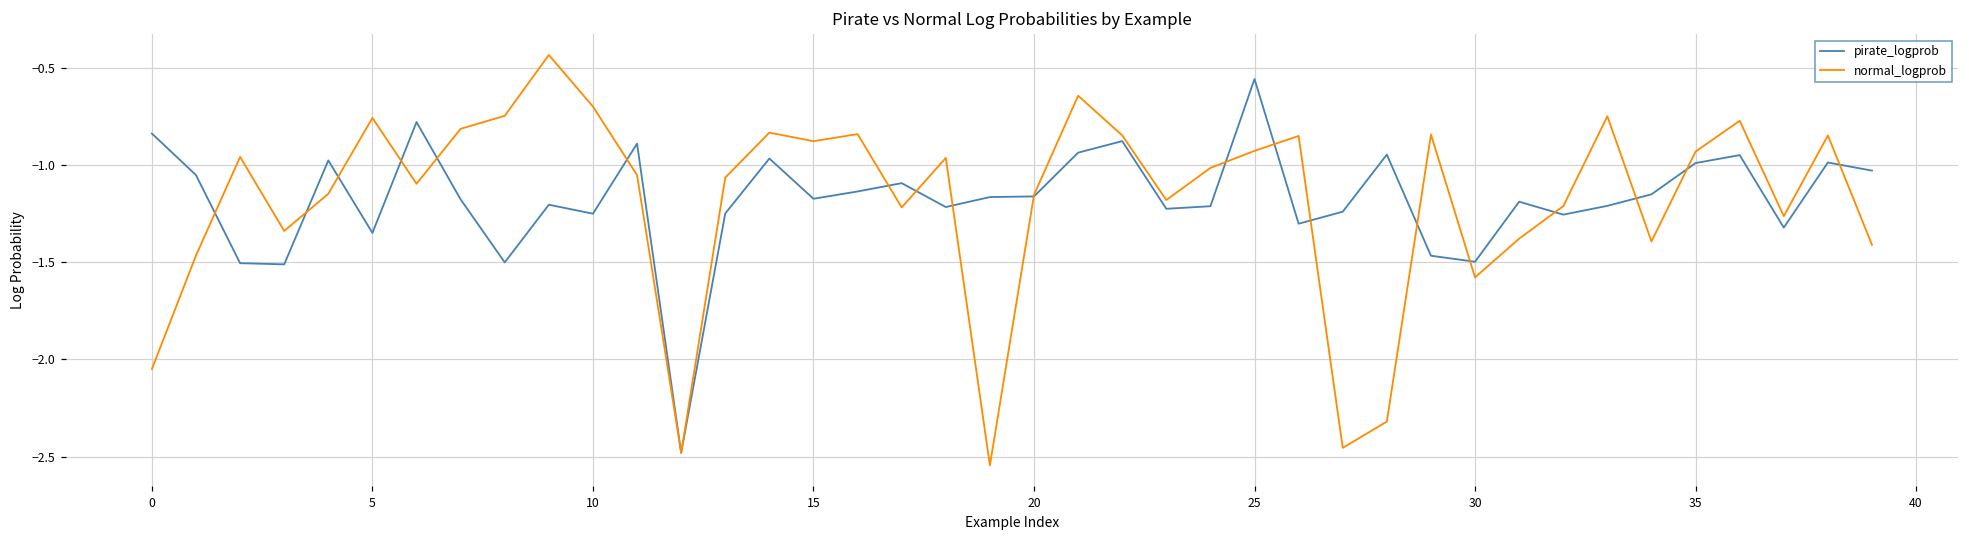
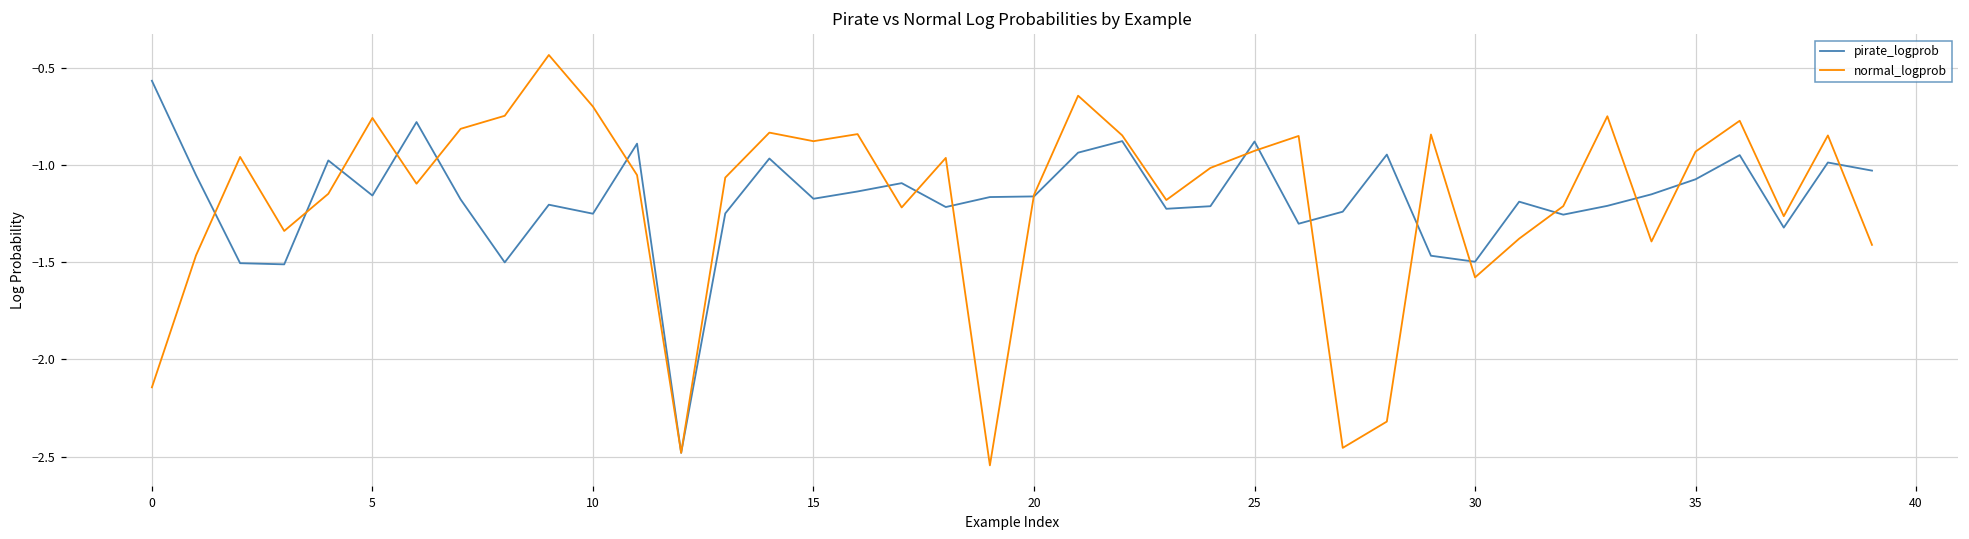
pirate_logprob, 0: -0.84 -> -0.57
normal_logprob, 0: -2.05 -> -2.14
pirate_logprob, 5: -1.35 -> -1.16
pirate_logprob, 25: -0.56 -> -0.88
pirate_logprob, 35: -0.99 -> -1.07
